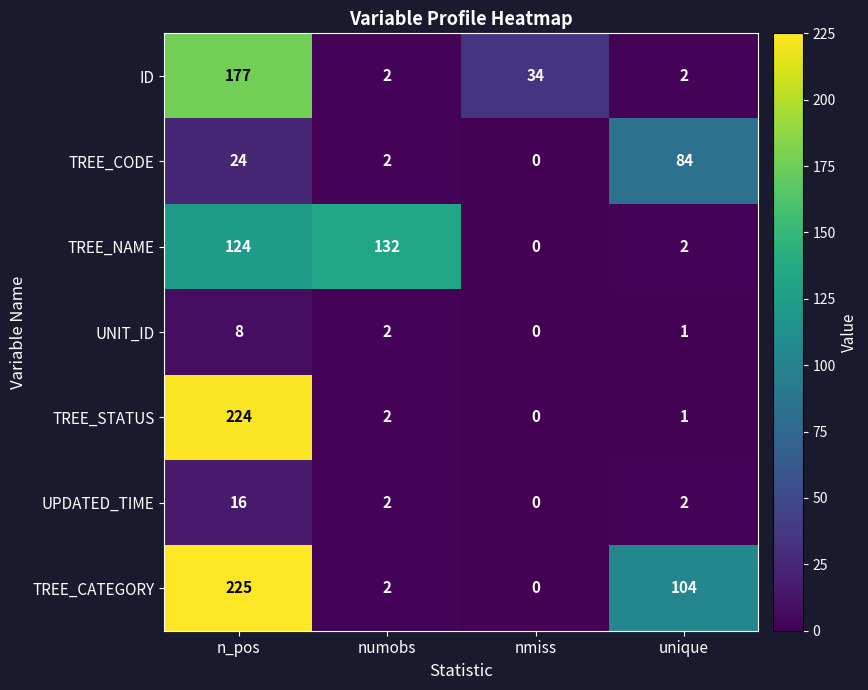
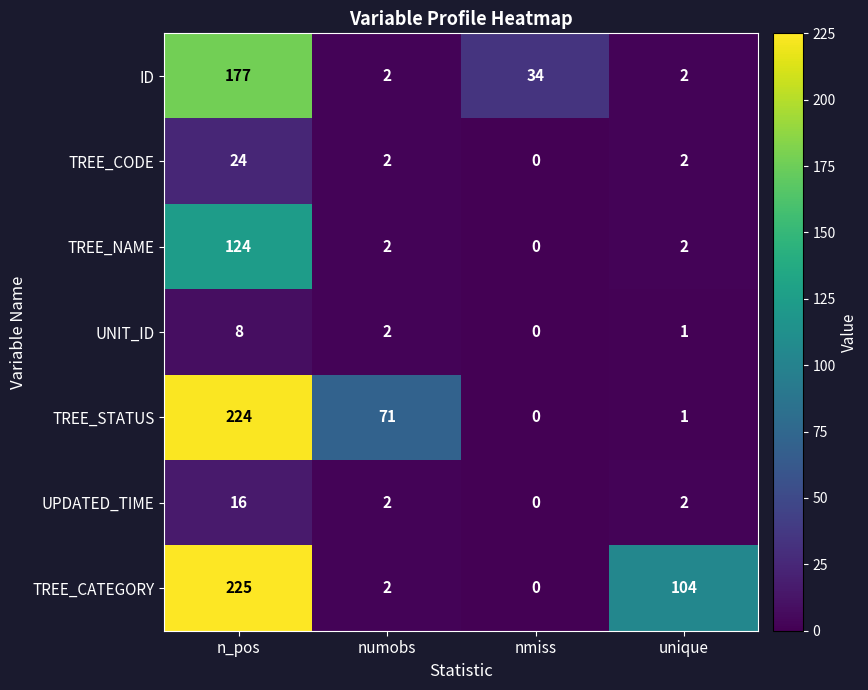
TREE_CODE, unique: 84 -> 2
TREE_NAME, numobs: 132 -> 2
TREE_STATUS, numobs: 2 -> 71
